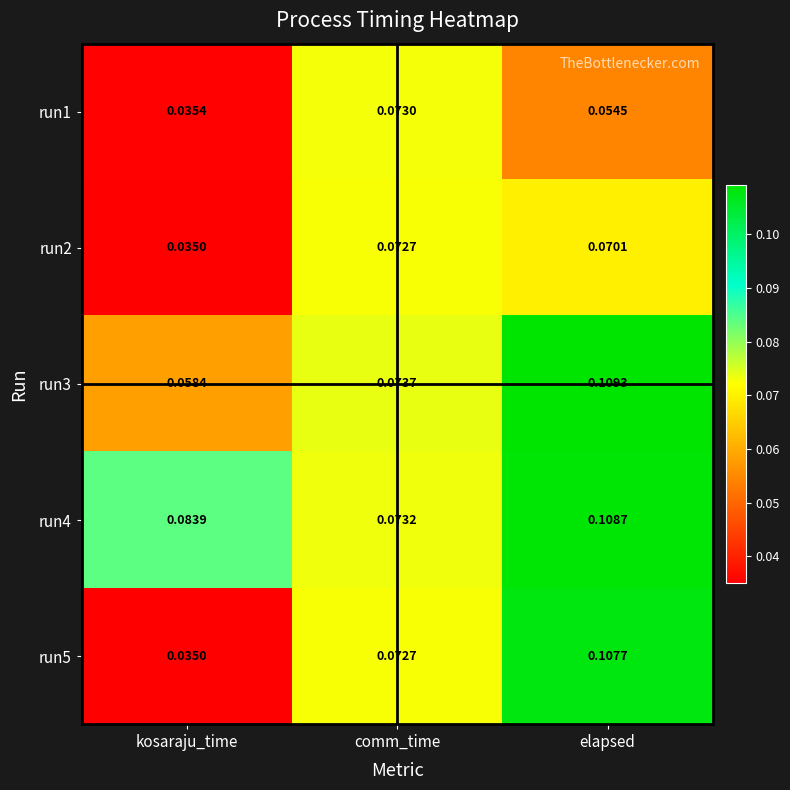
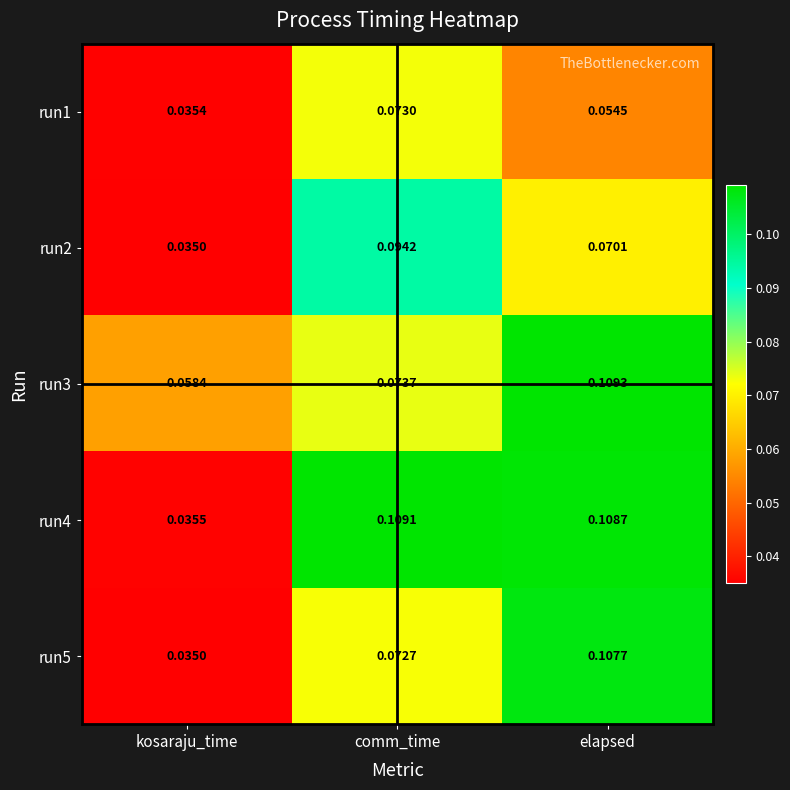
run2, comm_time: 0.0727 -> 0.0942
run4, kosaraju_time: 0.0839 -> 0.0355
run4, comm_time: 0.0732 -> 0.1091
